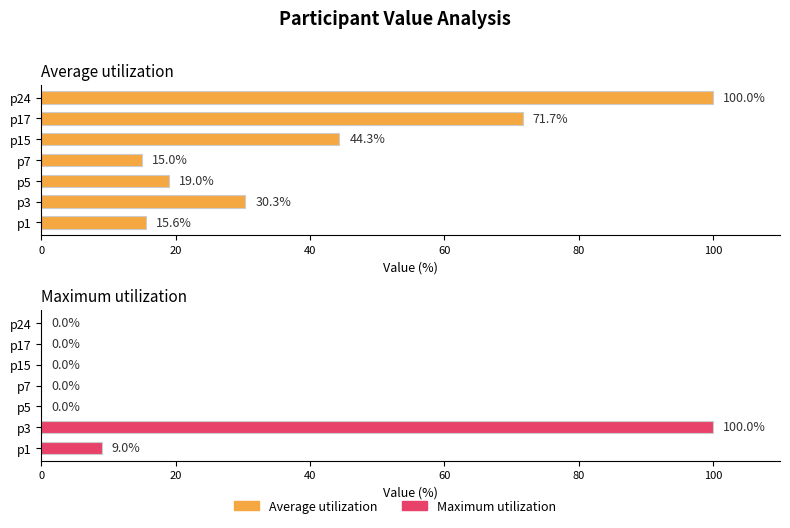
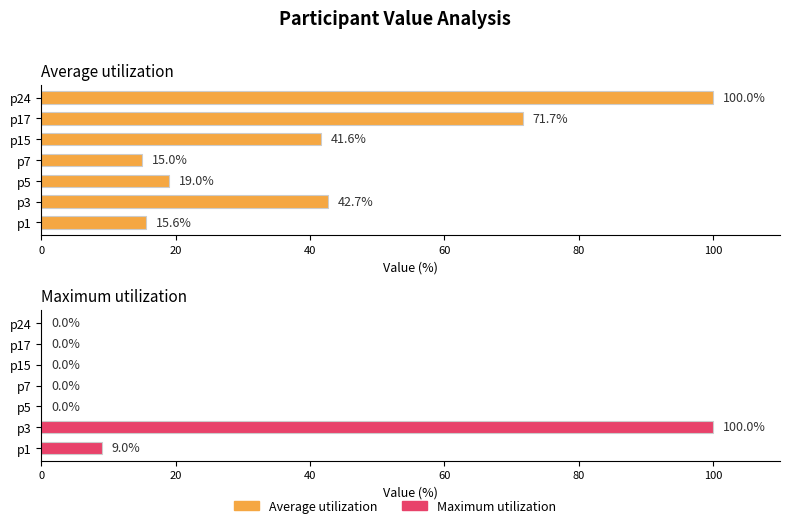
Average utilization, p15: 44.3% -> 41.6%
Average utilization, p3: 30.3% -> 42.7%
